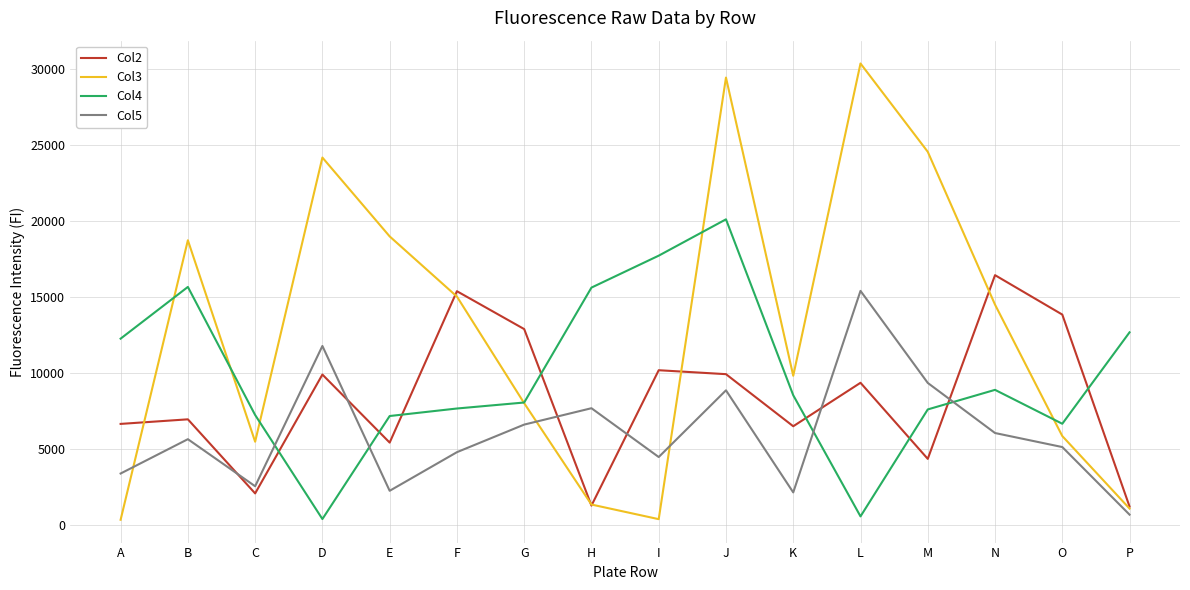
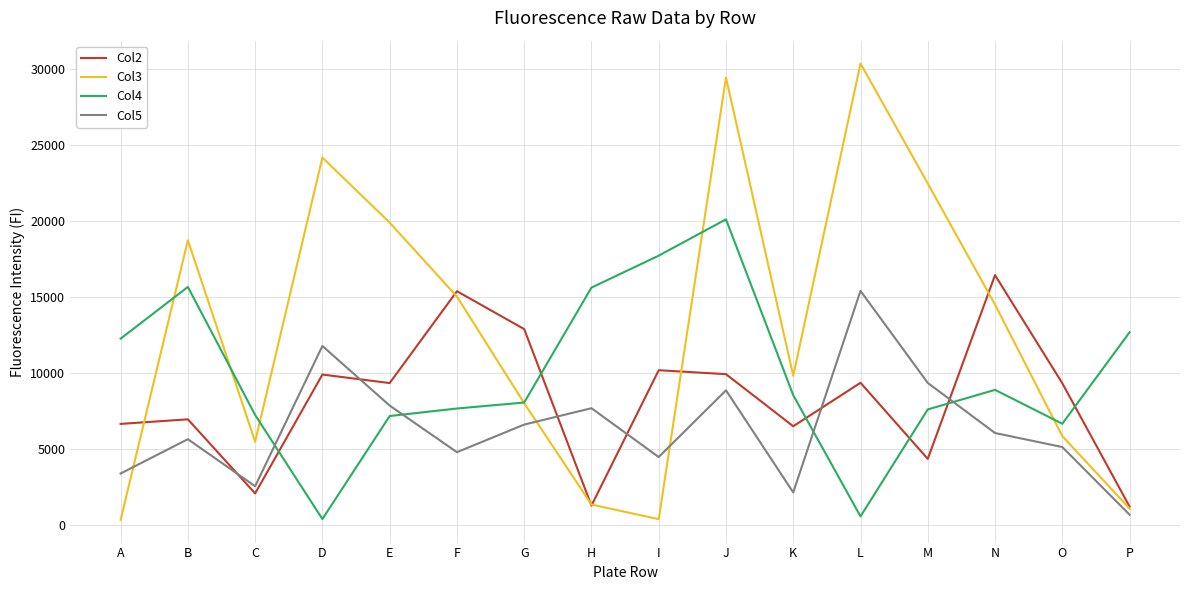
Col2, E: 5400 -> 9300
Col3, E: 19000 -> 19900
Col5, E: 2300 -> 7900
Col3, M: 24500 -> 22500
Col2, O: 13800 -> 9300
